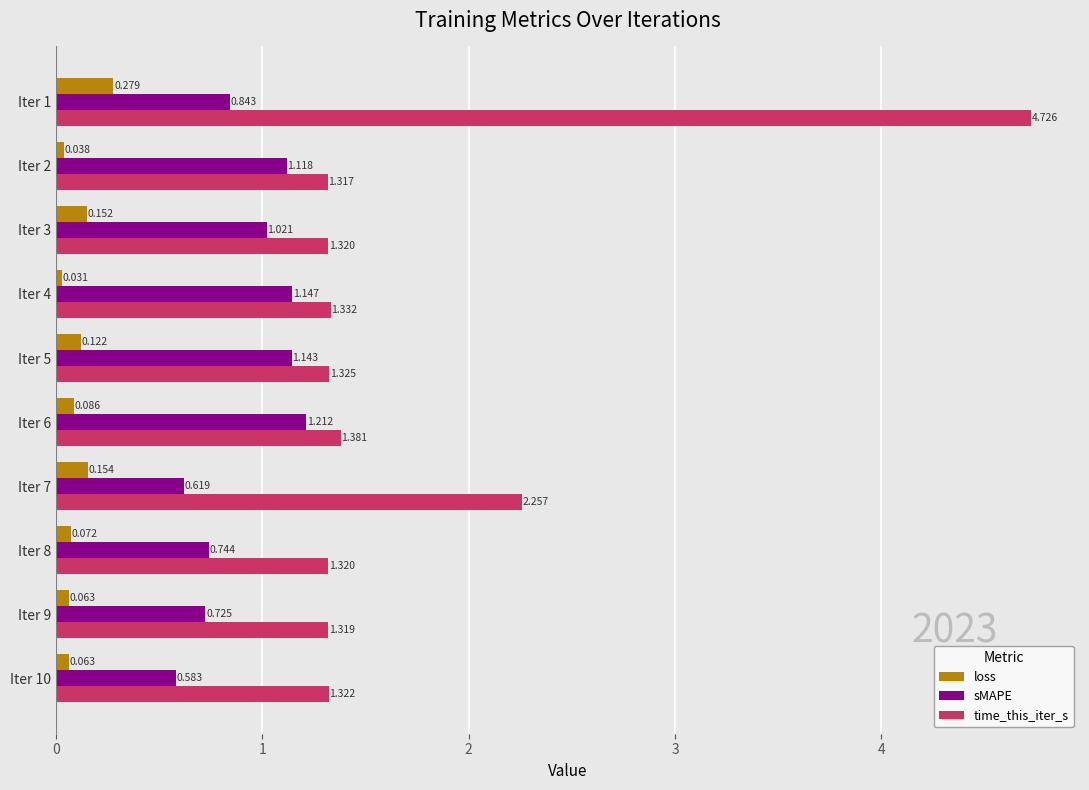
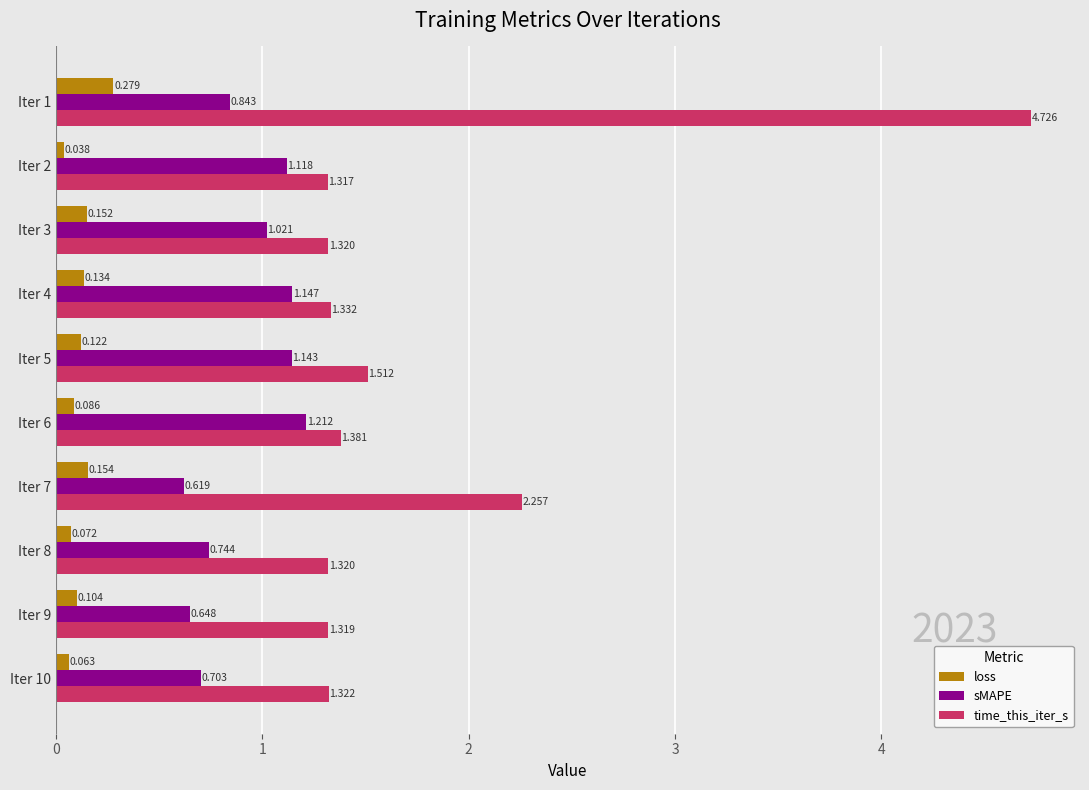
loss, Iter 4: 0.031 -> 0.134
time_this_iter_s, Iter 5: 1.325 -> 1.512
loss, Iter 9: 0.063 -> 0.104
sMAPE, Iter 9: 0.725 -> 0.648
sMAPE, Iter 10: 0.583 -> 0.703
